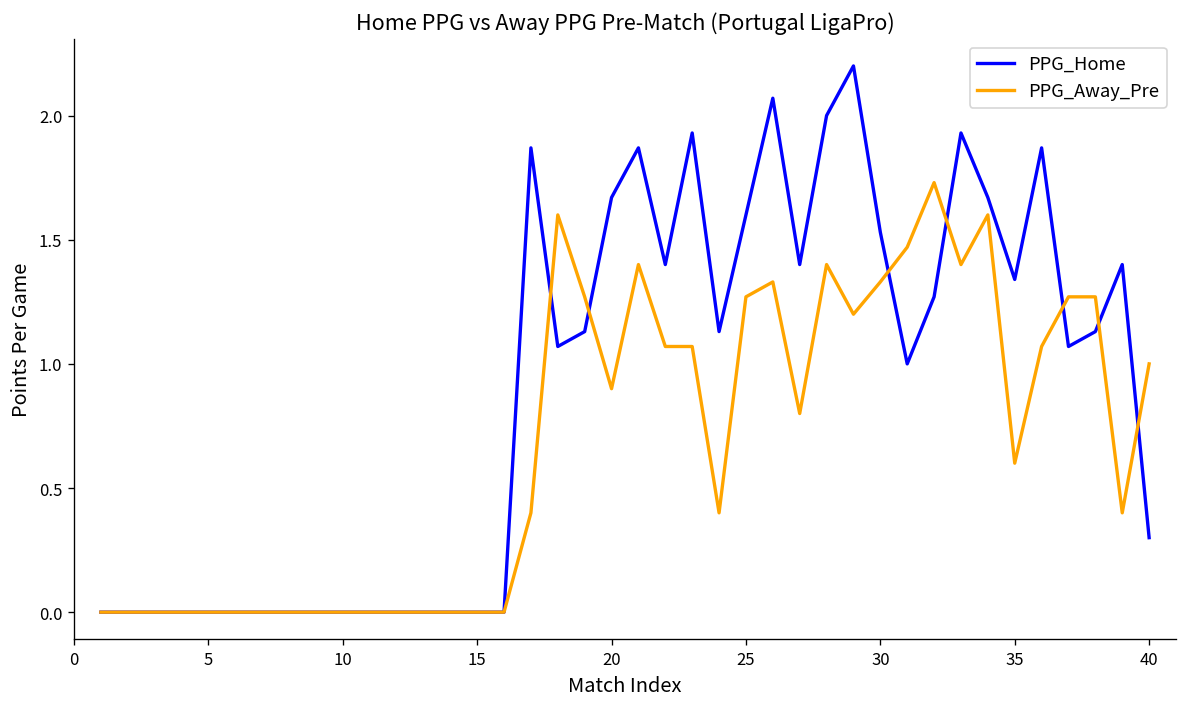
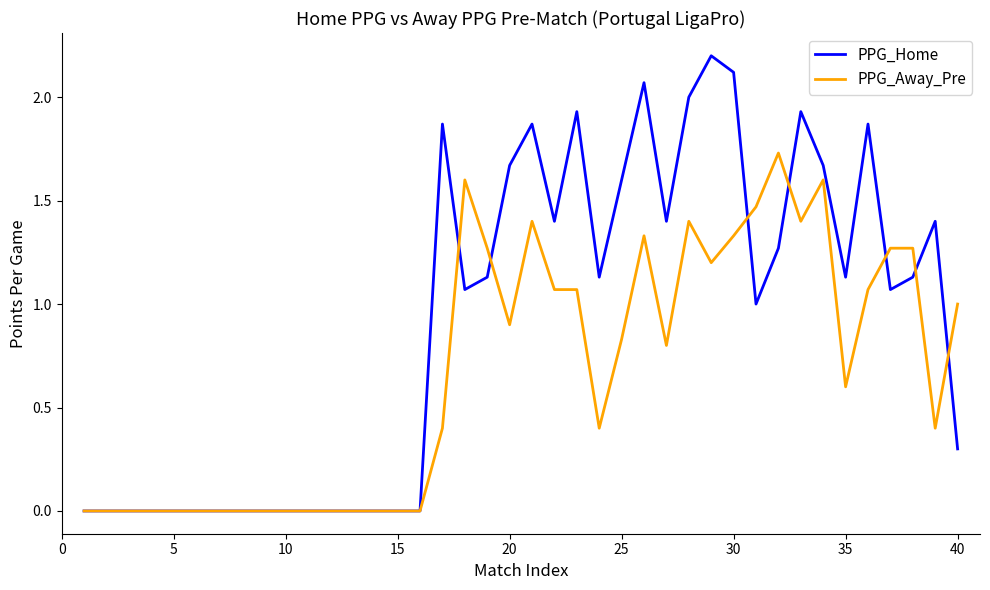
PPG_Away_Pre, 25: 1.27 -> 0.83
PPG_Home, 30: 1.53 -> 2.12
PPG_Home, 35: 1.34 -> 1.13
